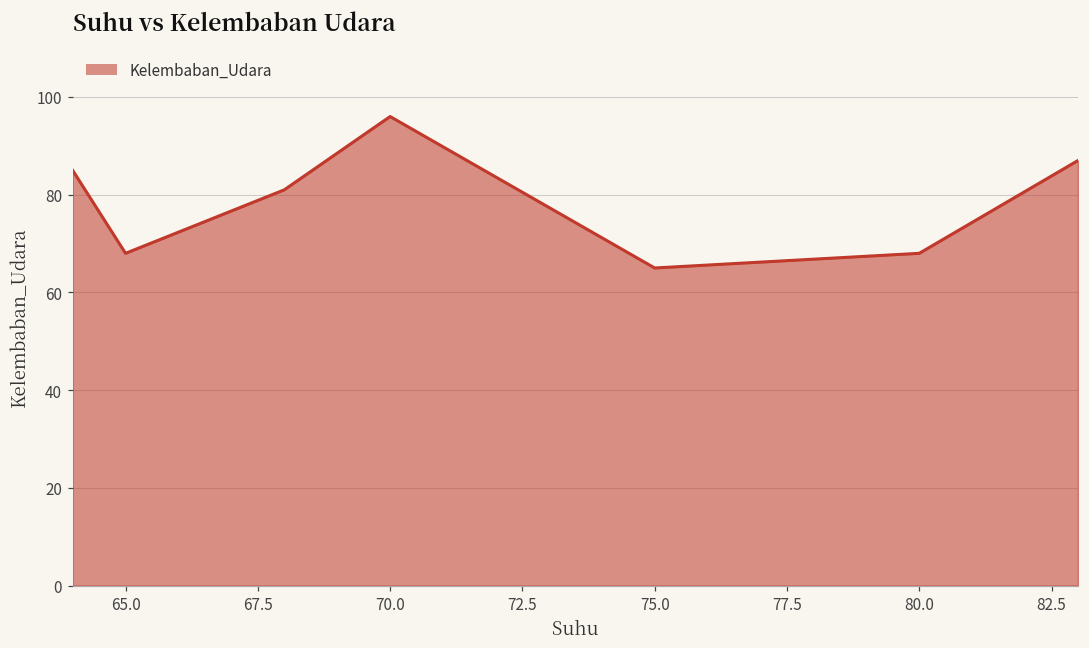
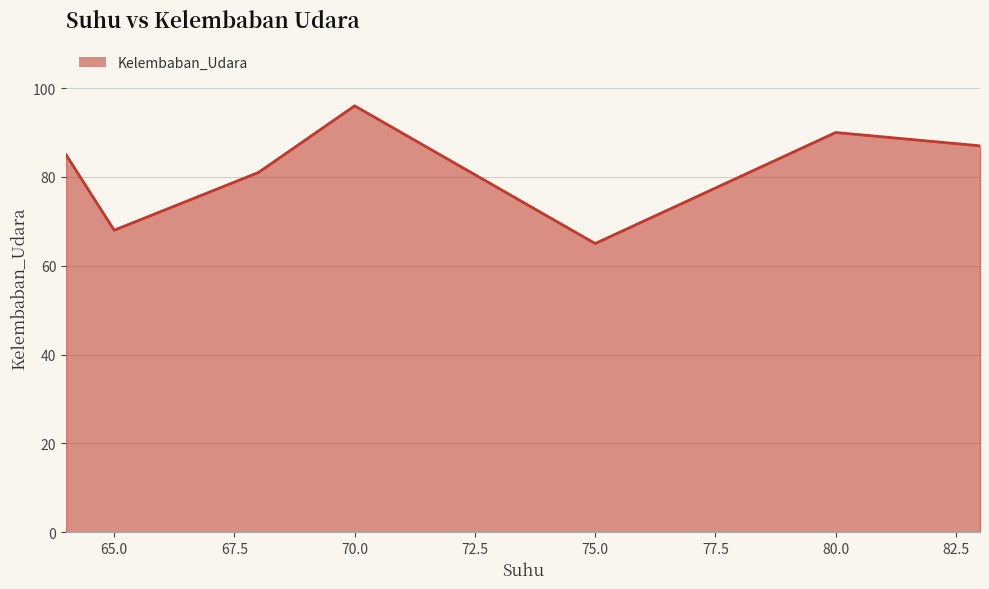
80.0: 68 -> 90
